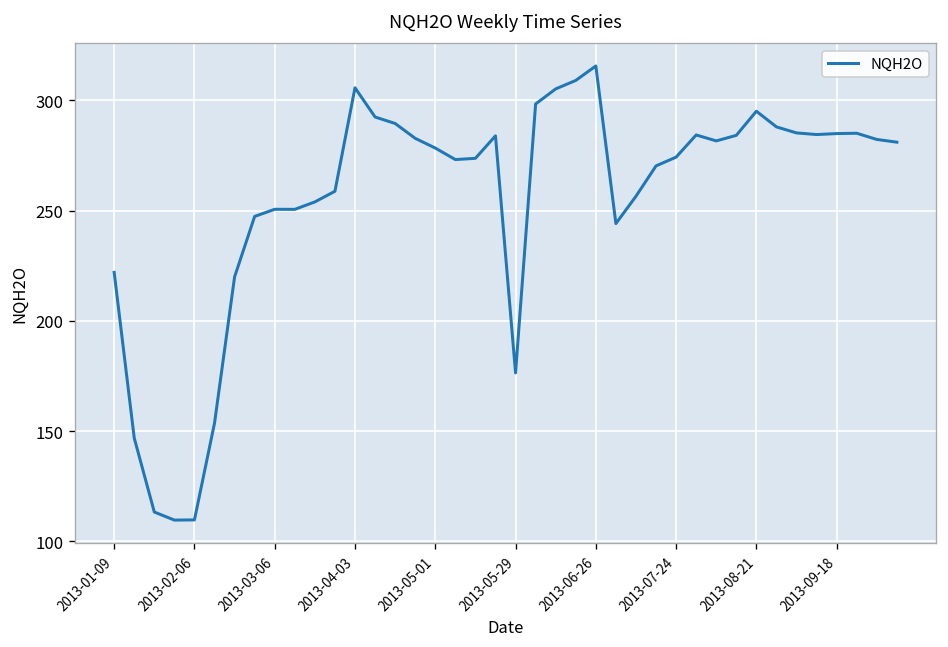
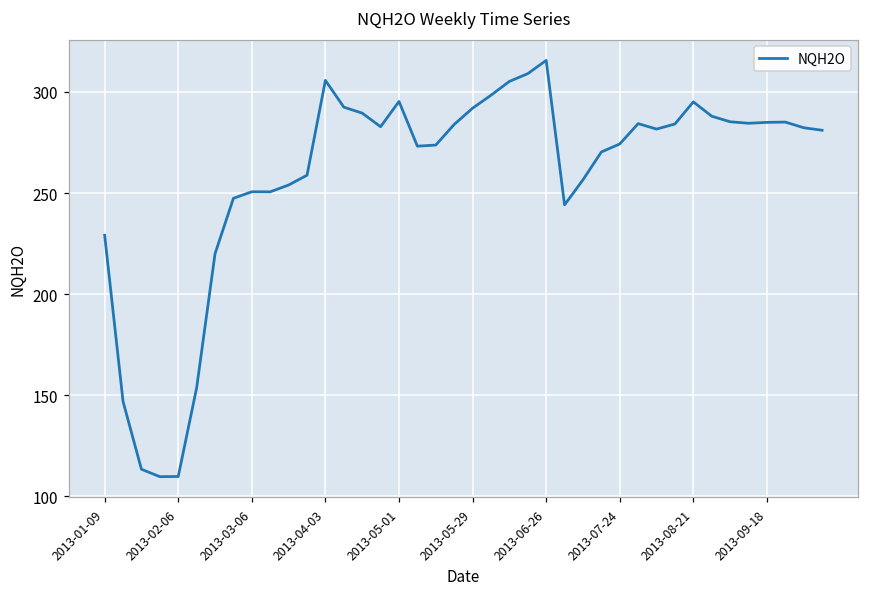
2013-01-09: 222 -> 229
2013-05-01: 278 -> 295
2013-05-29: 176 -> 292
